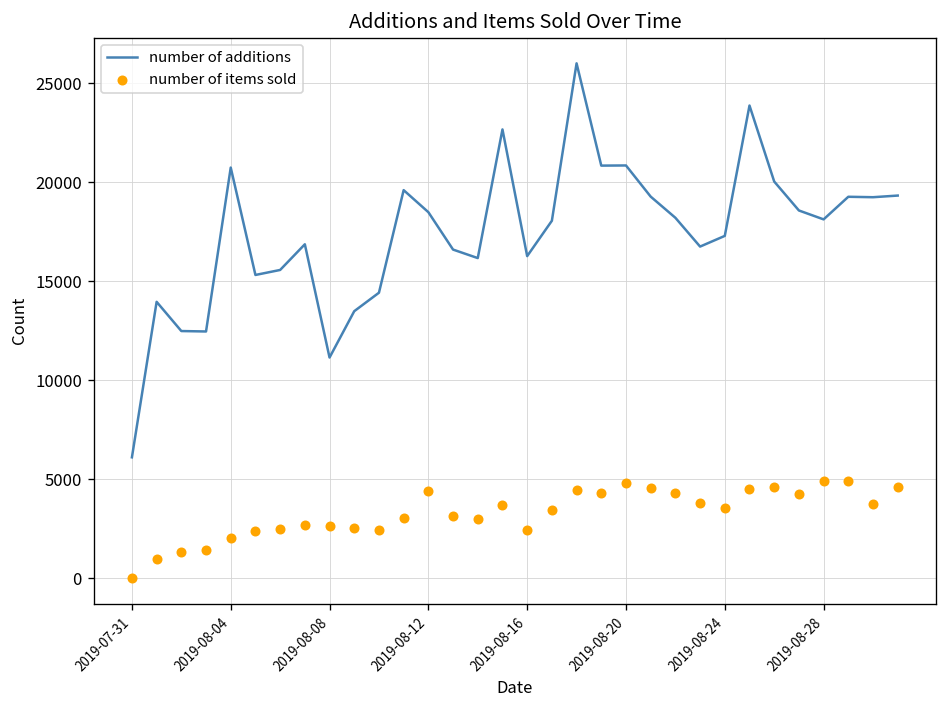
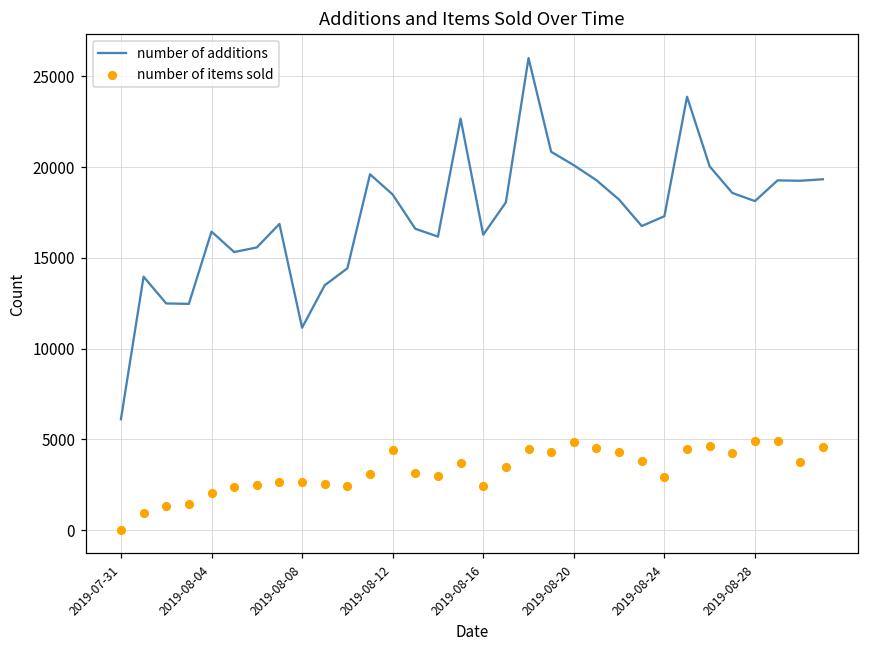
number of additions, 2019-08-04: 20700 -> 16500
number of additions, 2019-08-20: 20900 -> 20100
number of items sold, 2019-08-24: 3600 -> 2900
